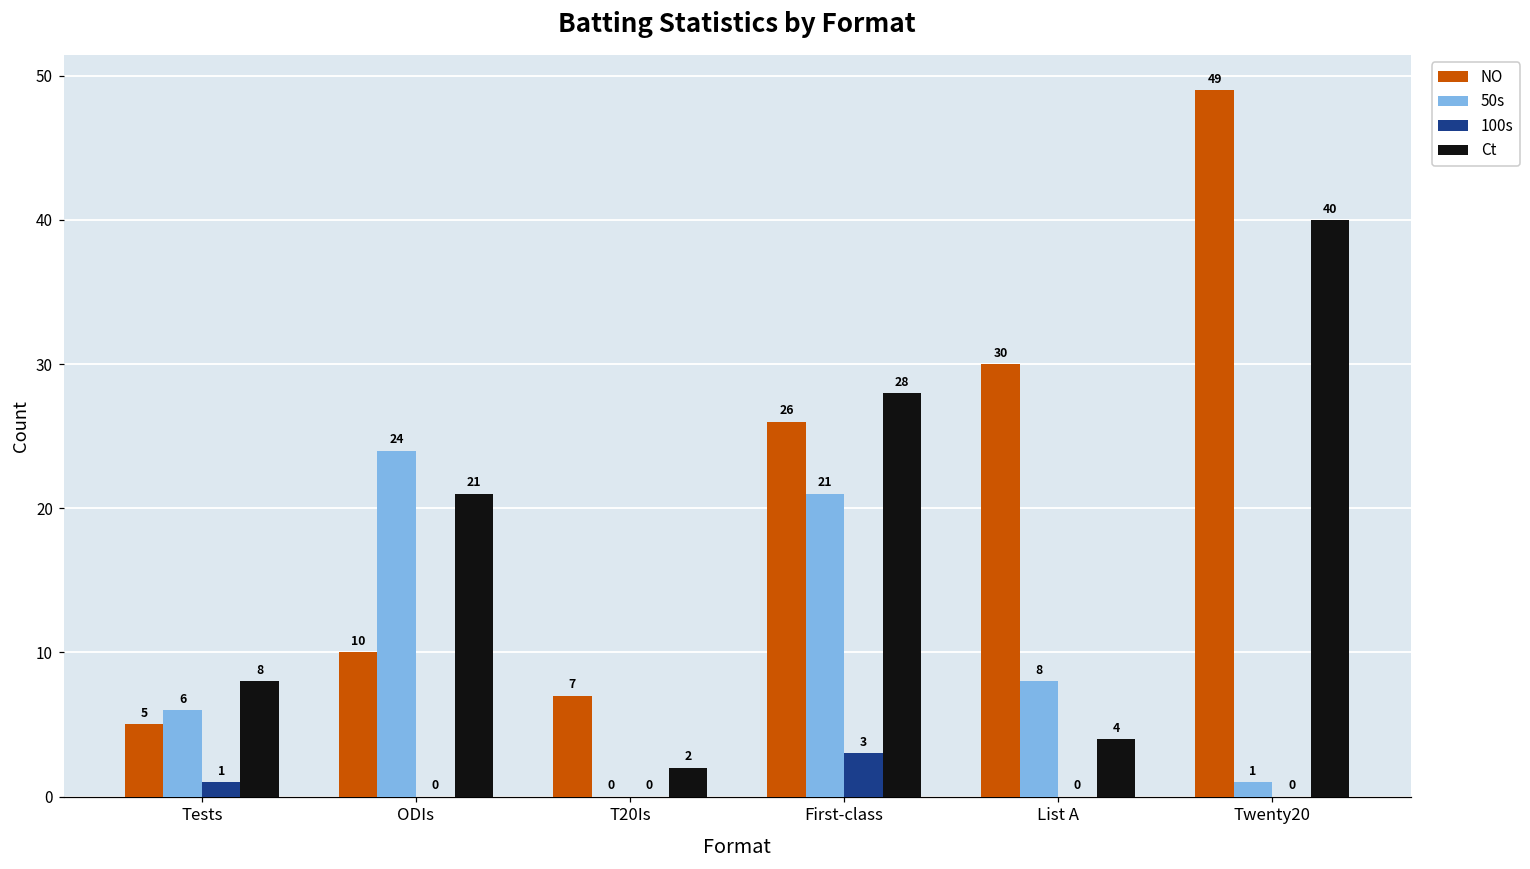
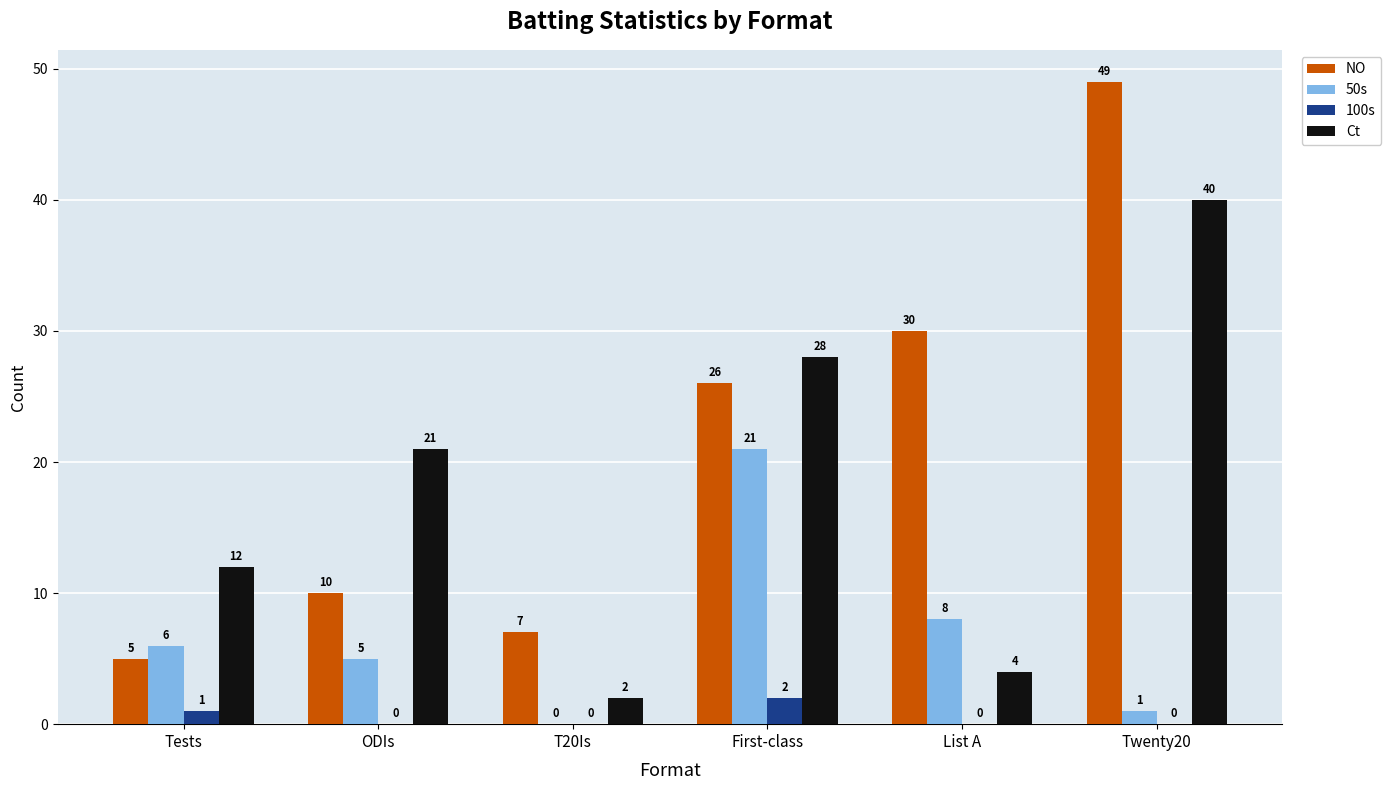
Ct, Tests: 8 -> 12
50s, ODIs: 24 -> 5
100s, First-class: 3 -> 2
